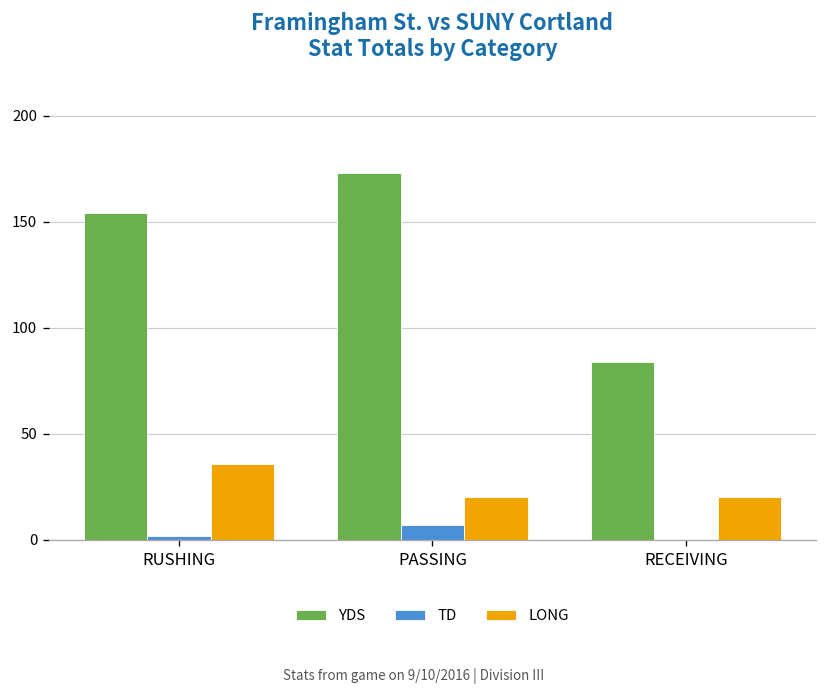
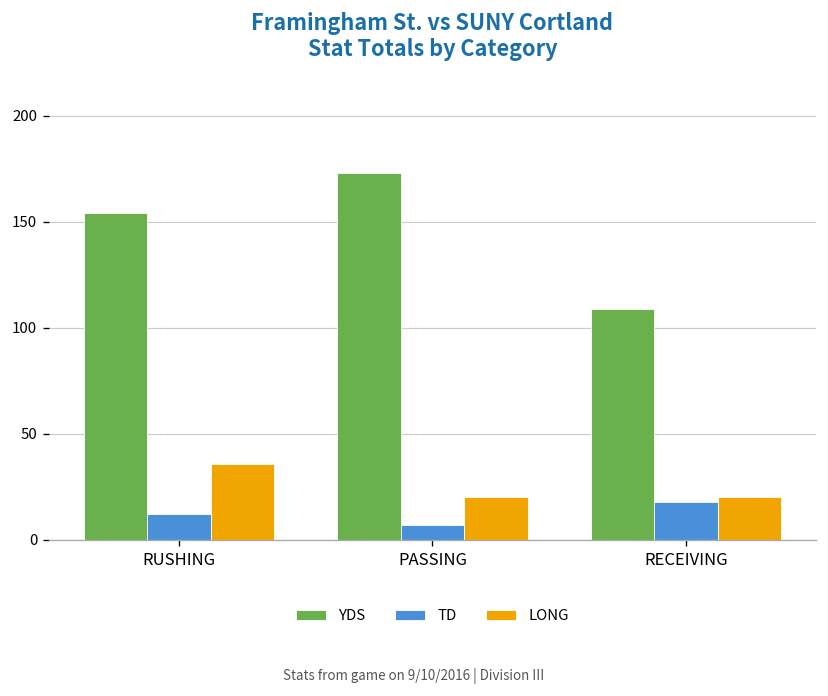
TD, RUSHING: 2 -> 12
YDS, RECEIVING: 84 -> 109
TD, RECEIVING: 0 -> 18
